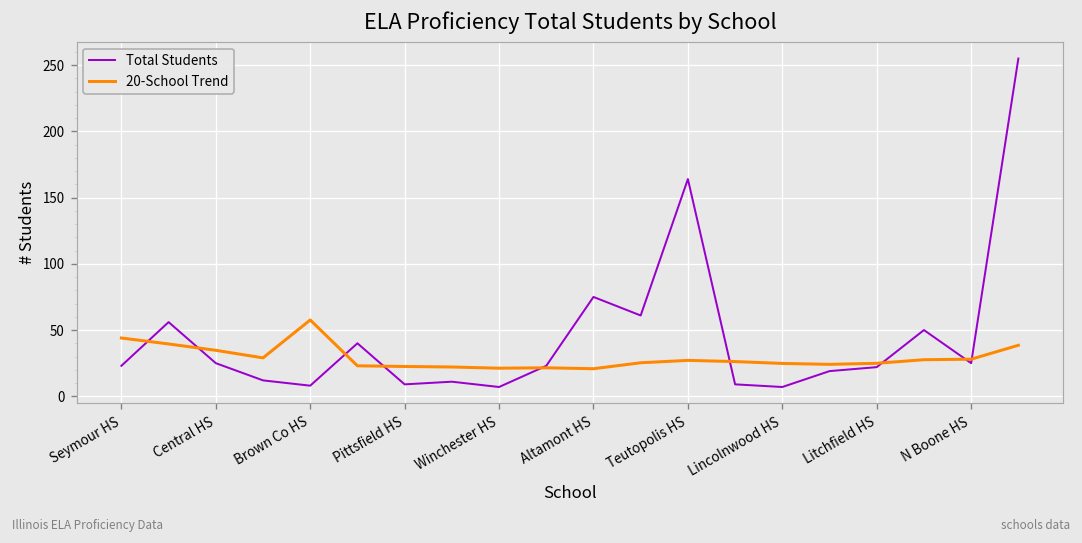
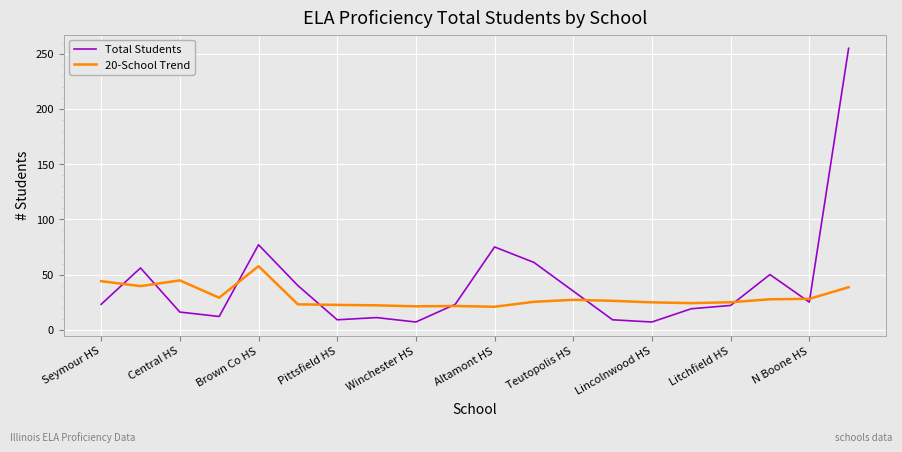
Total Students, Central HS: 25 -> 16
20-School Trend, Central HS: 35 -> 45
Total Students, Brown Co HS: 8 -> 77
Total Students, Teutopolis HS: 164 -> 35
